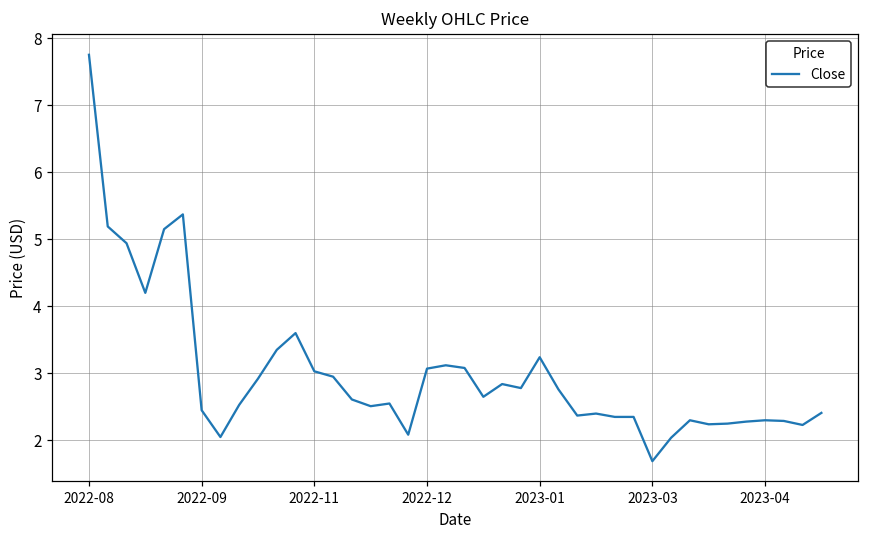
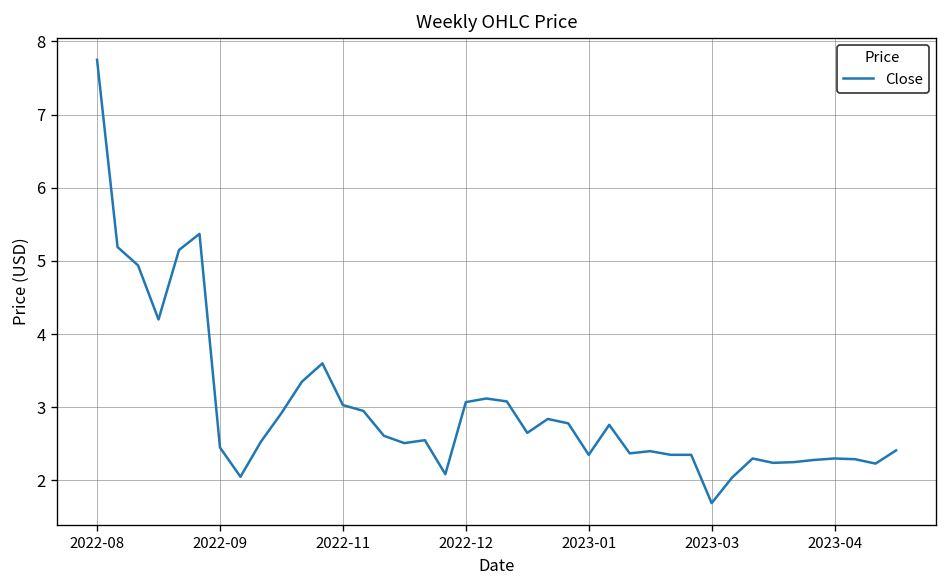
2023-01: 3.2 -> 2.4
